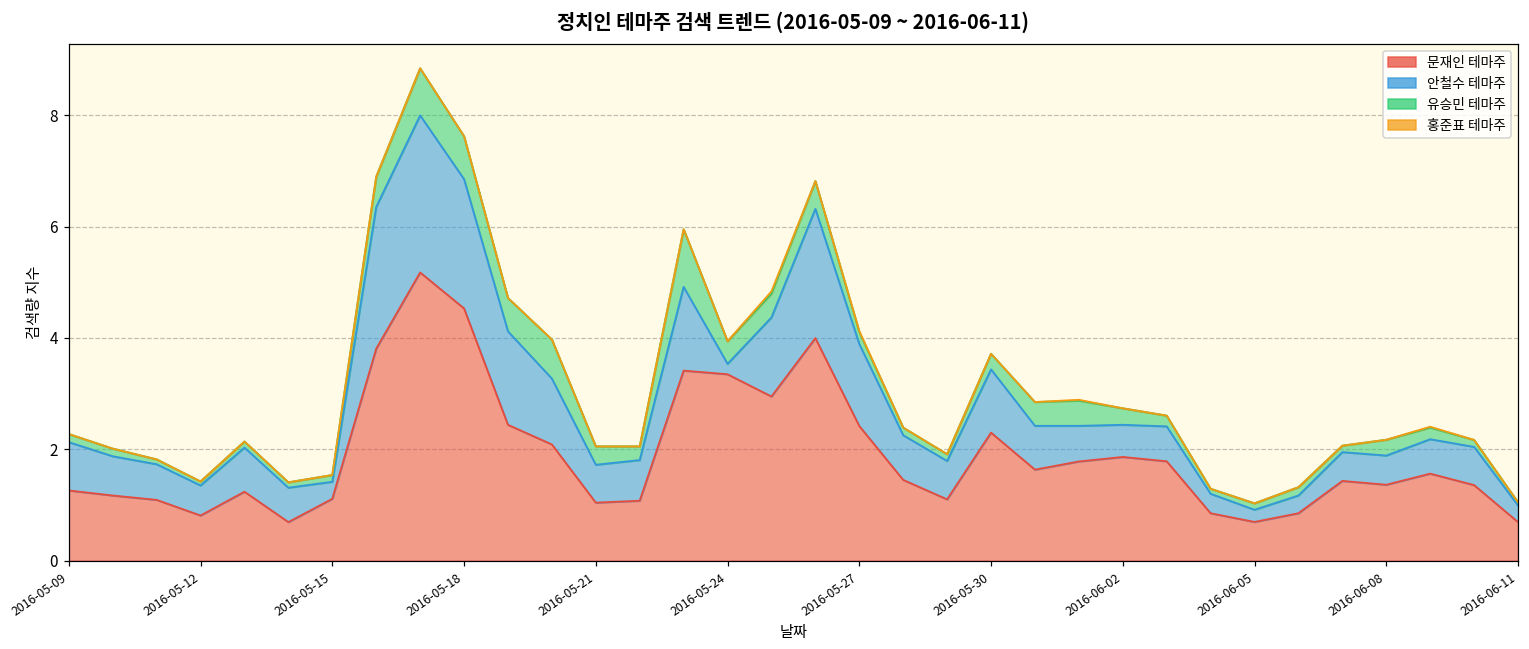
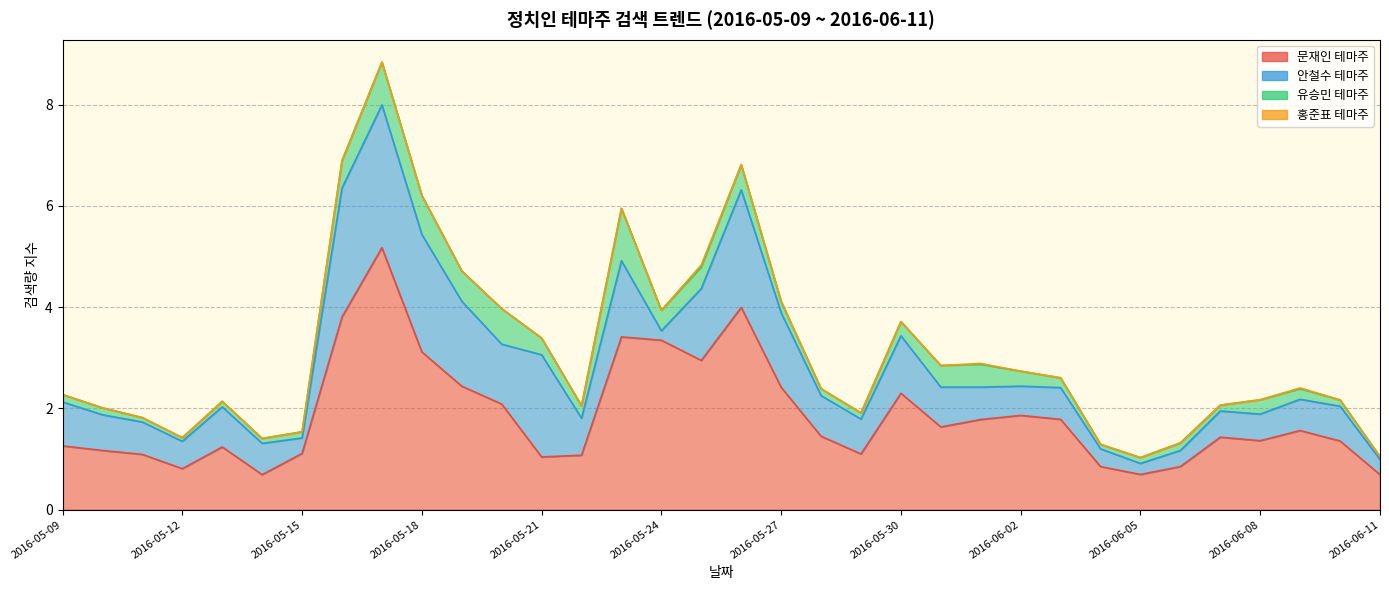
문재인 테마주, 2016-05-18: 4.5 -> 3.1
안철수 테마주, 2016-05-21: 0.7 -> 2.0
